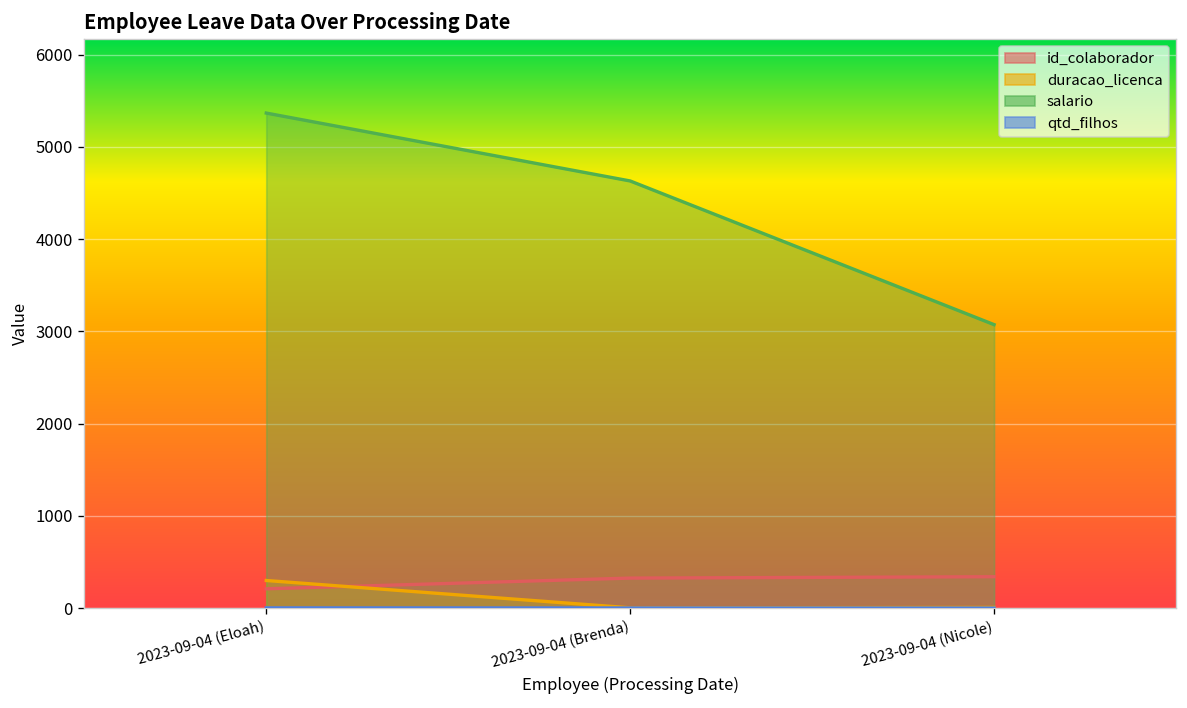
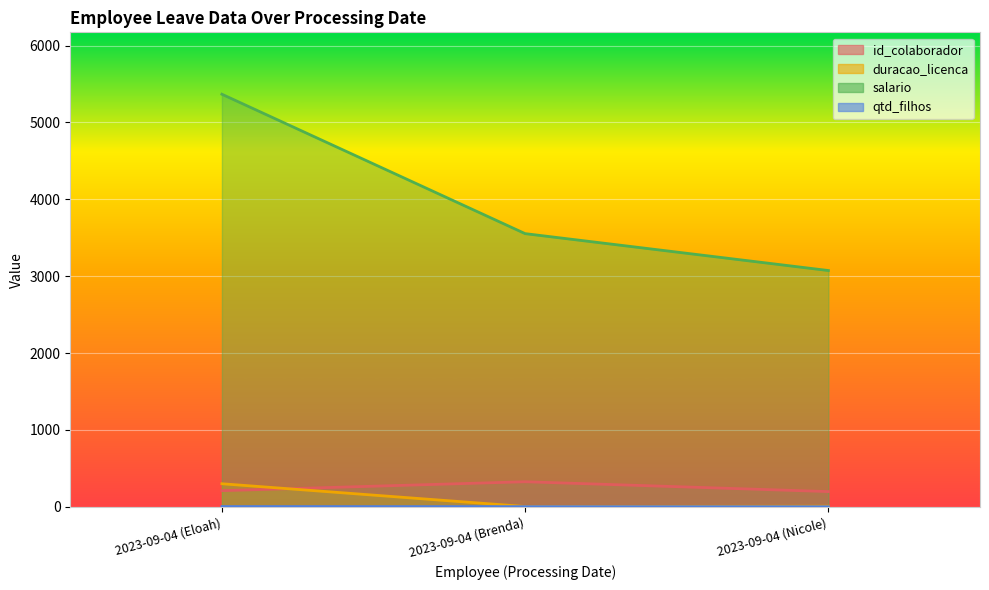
salario, 2023-09-04 (Brenda): 4600 -> 3600
id_colaborador, 2023-09-04 (Nicole): 300 -> 200
